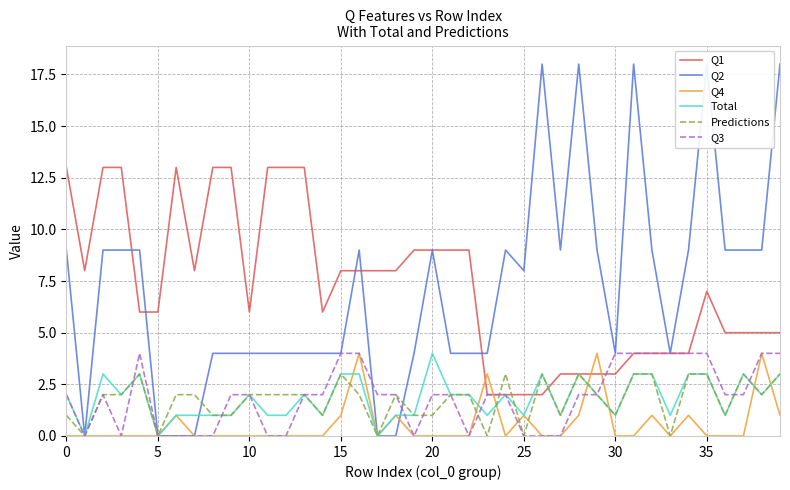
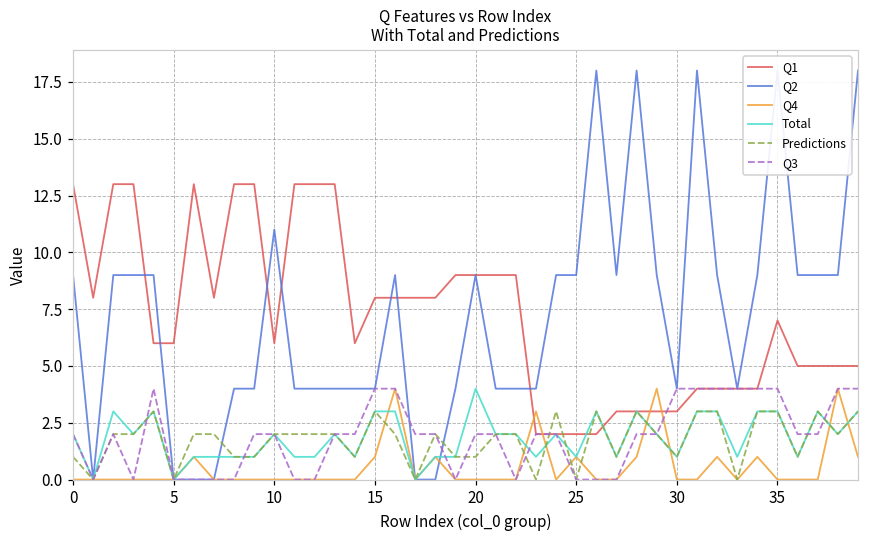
Q2, 10: 4 -> 11
Q2, 25: 8 -> 9
